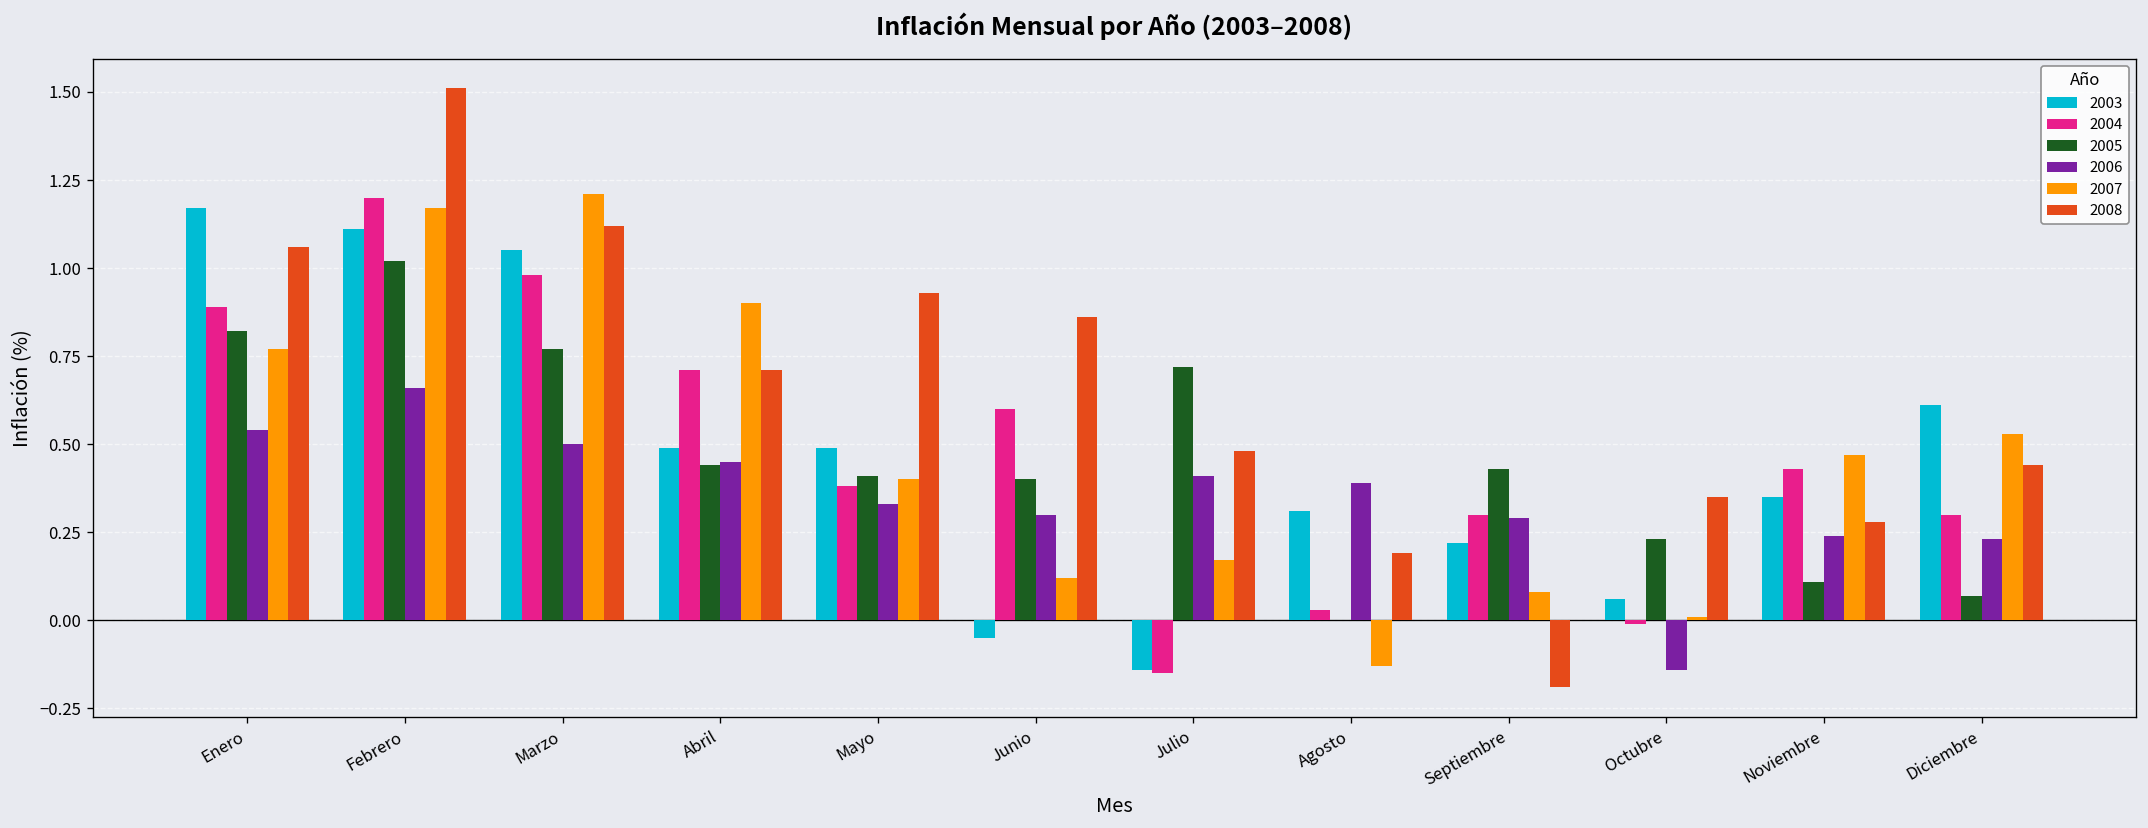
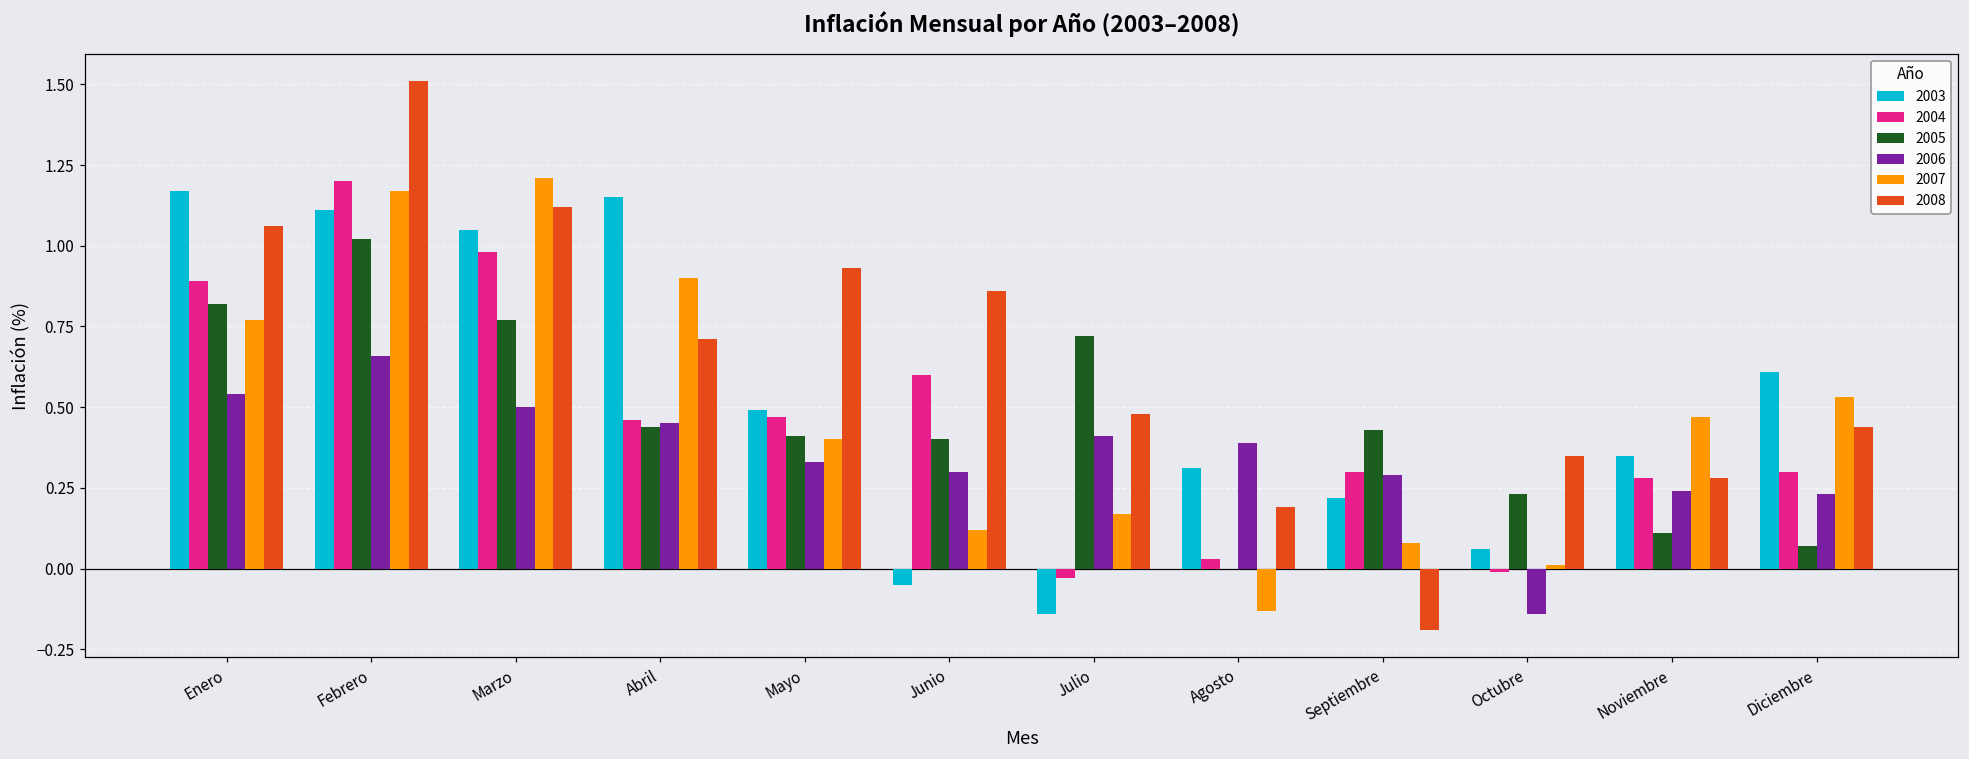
2003, Abril: 0.49 -> 1.15
2004, Abril: 0.71 -> 0.46
2004, Mayo: 0.38 -> 0.47
2004, Julio: -0.15 -> -0.03
2004, Noviembre: 0.43 -> 0.28
